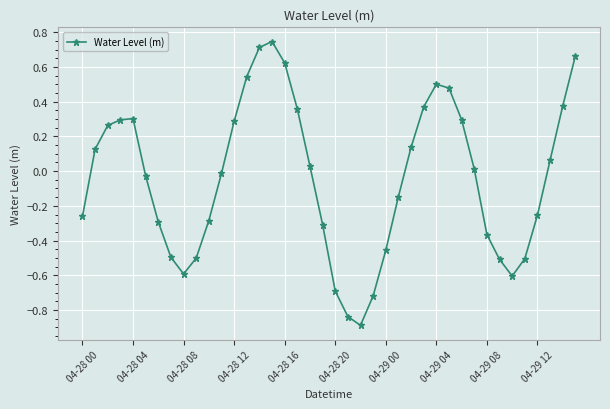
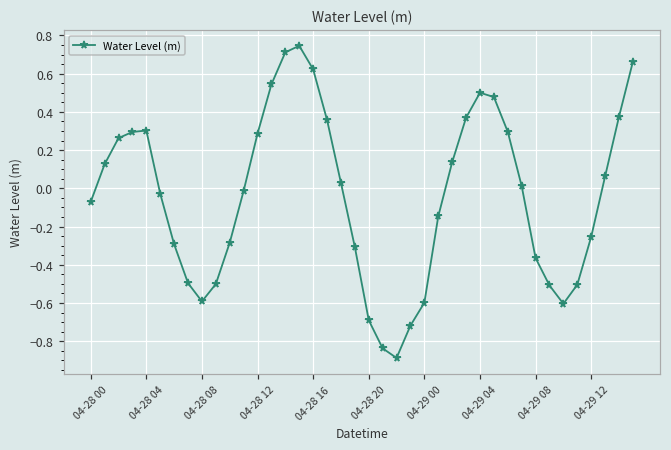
04-28 00: -0.26 -> -0.07
04-29 00: -0.46 -> -0.60
